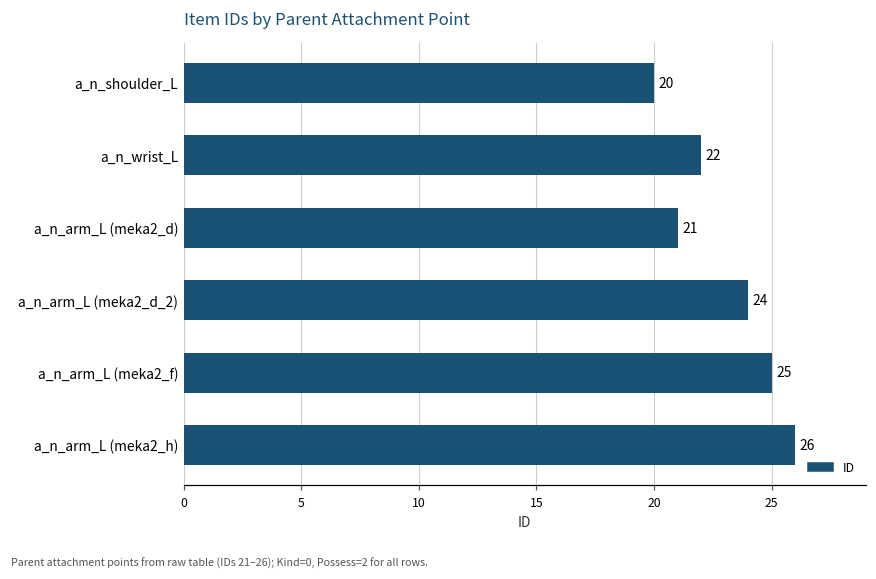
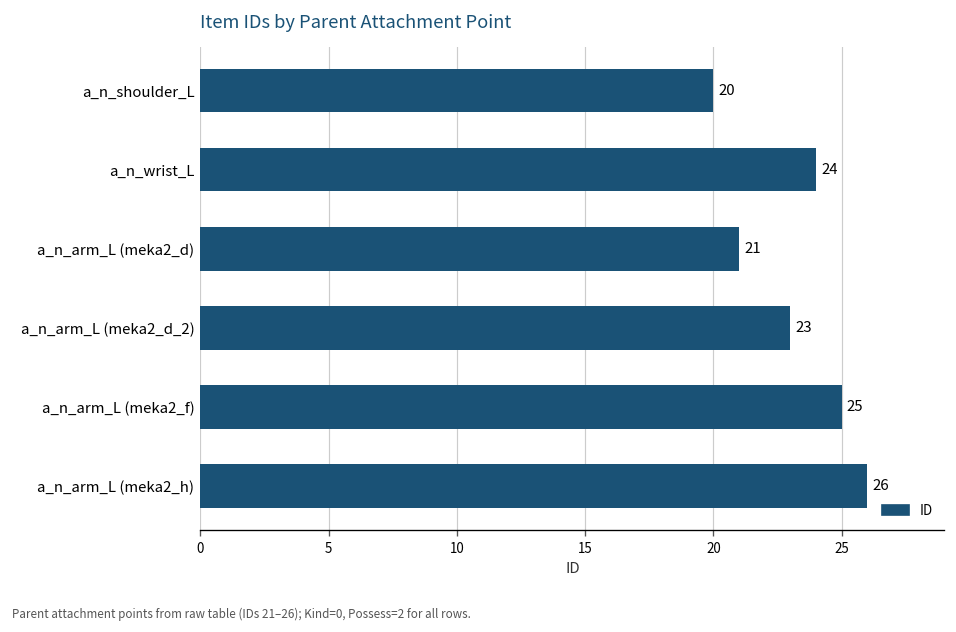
a_n_wrist_L: 22 -> 24
a_n_arm_L (meka2_d_2): 24 -> 23
